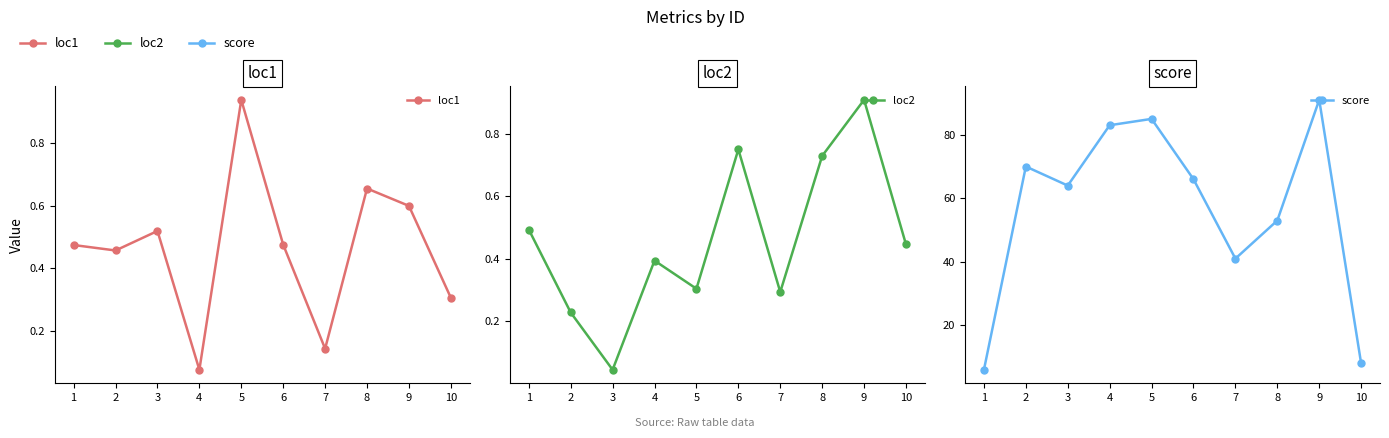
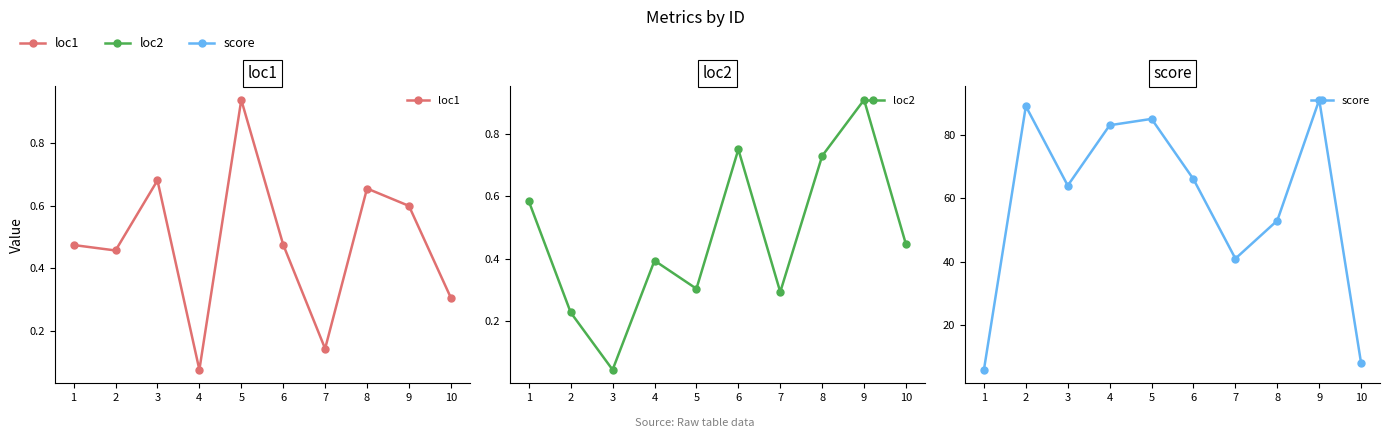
loc1, 3: 0.52 -> 0.68
loc2, 1: 0.49 -> 0.58
score, 2: 70 -> 89
